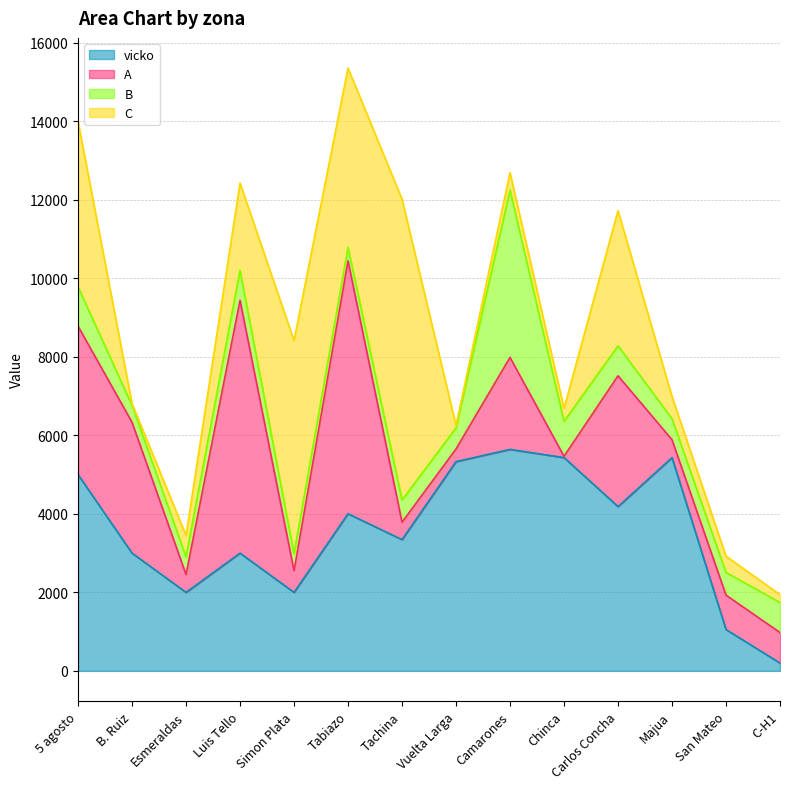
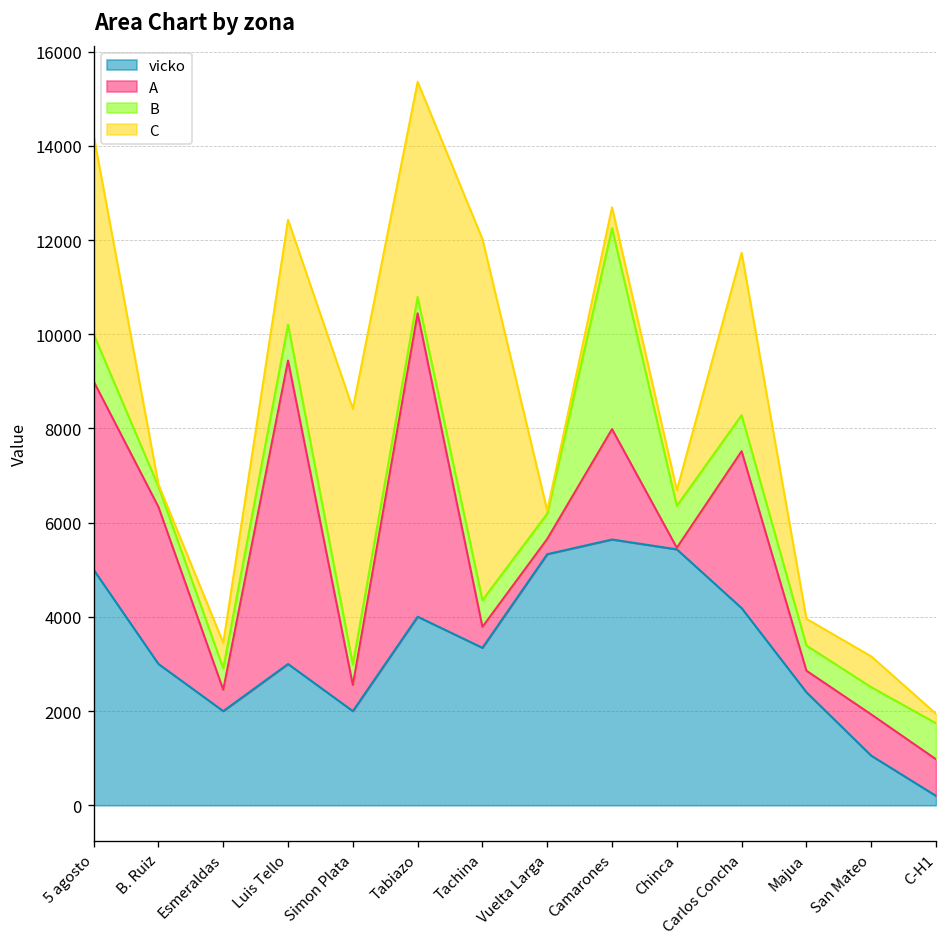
A, 5 agosto: 3800 -> 4000
vicko, Majua: 5400 -> 2400
C, San Mateo: 400 -> 700
